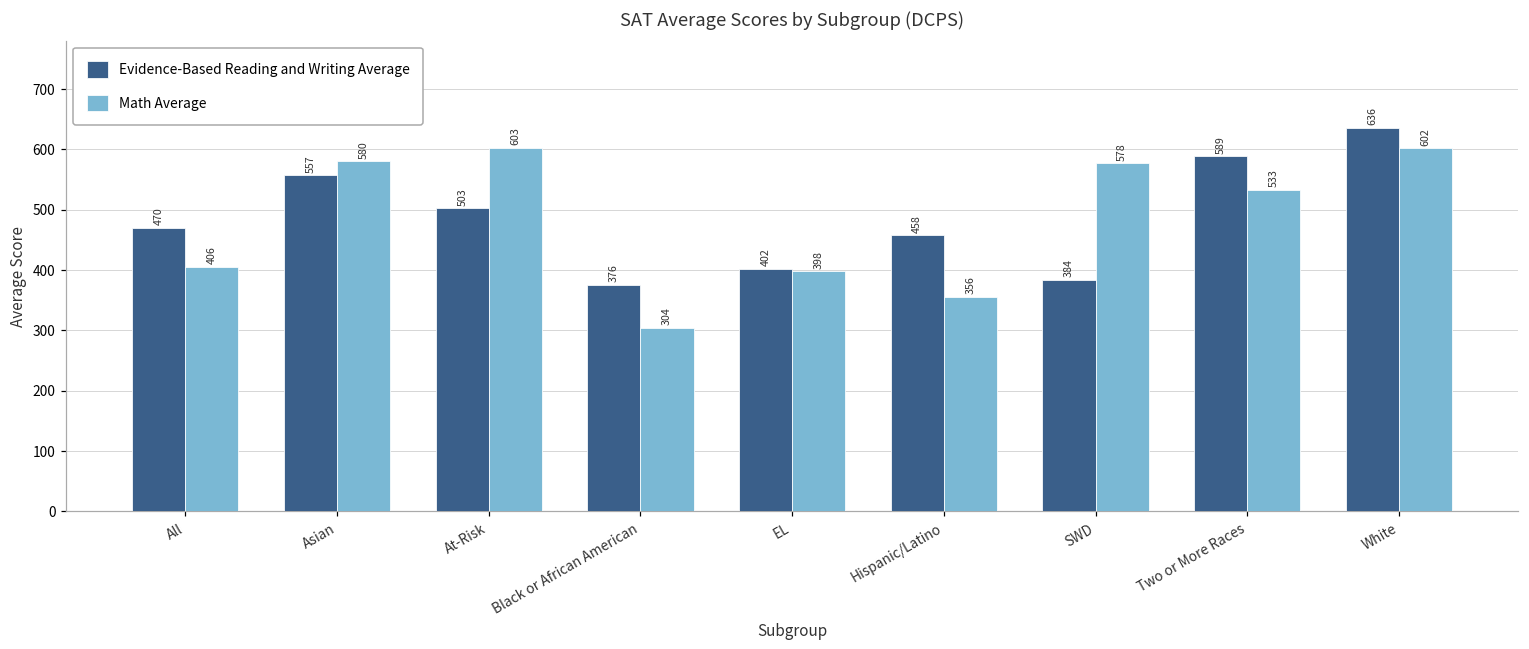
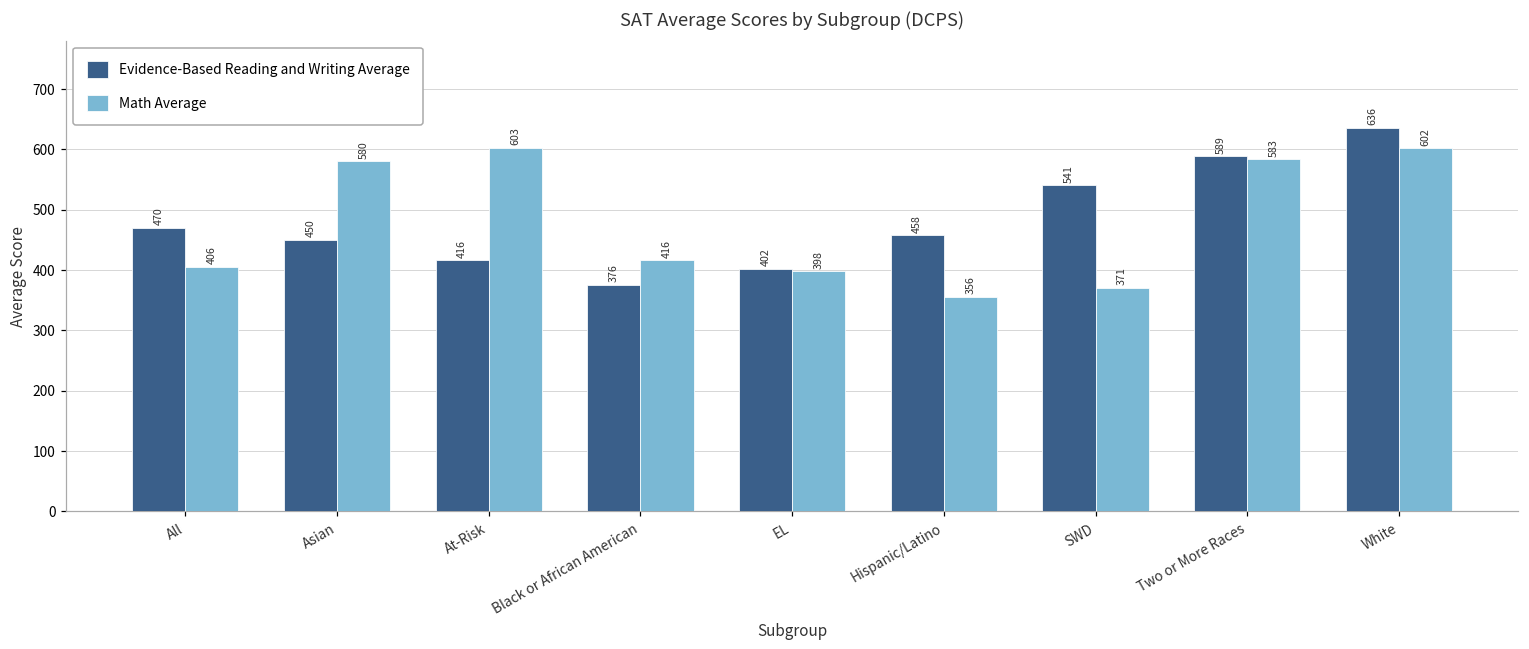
Evidence-Based Reading and Writing Average, Asian: 557 -> 450
Evidence-Based Reading and Writing Average, At-Risk: 503 -> 416
Math Average, Black or African American: 304 -> 416
Evidence-Based Reading and Writing Average, SWD: 384 -> 541
Math Average, SWD: 578 -> 371
Math Average, Two or More Races: 533 -> 583
